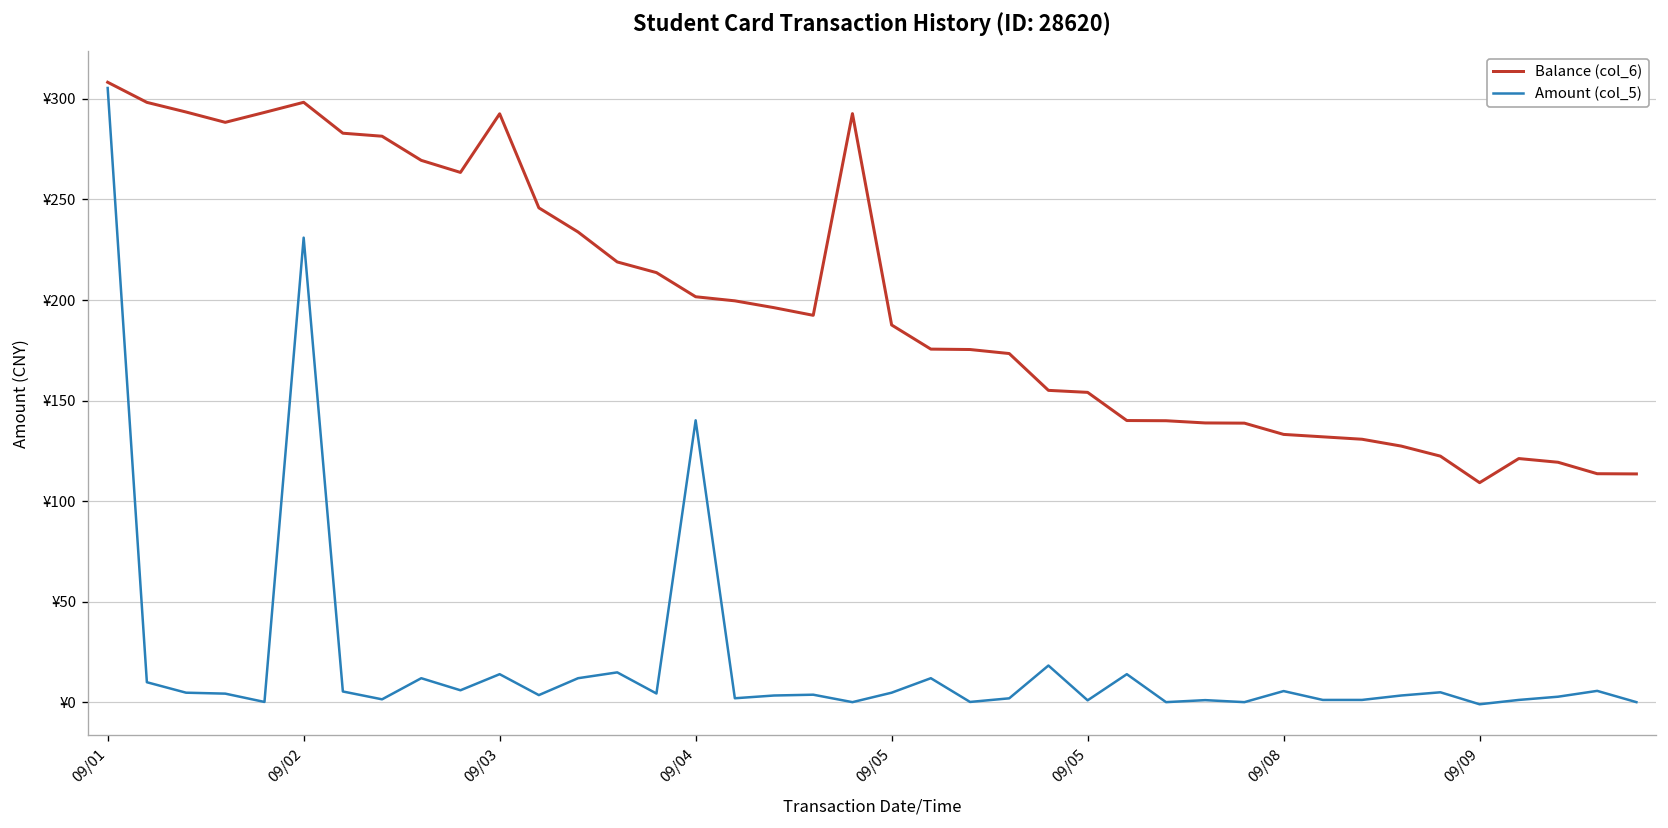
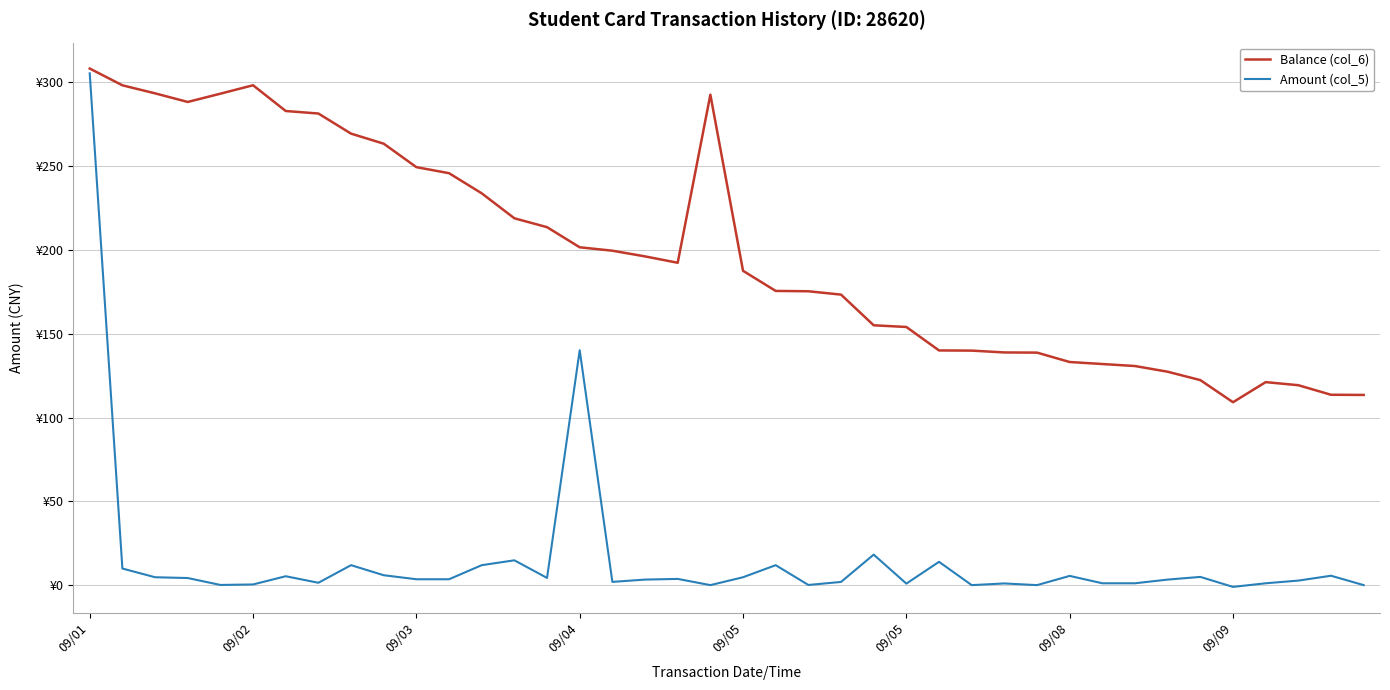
Amount (col_5), 09/02: ¥231 -> ¥1
Balance (col_6), 09/03: ¥293 -> ¥249
Amount (col_5), 09/03: ¥14 -> ¥4
